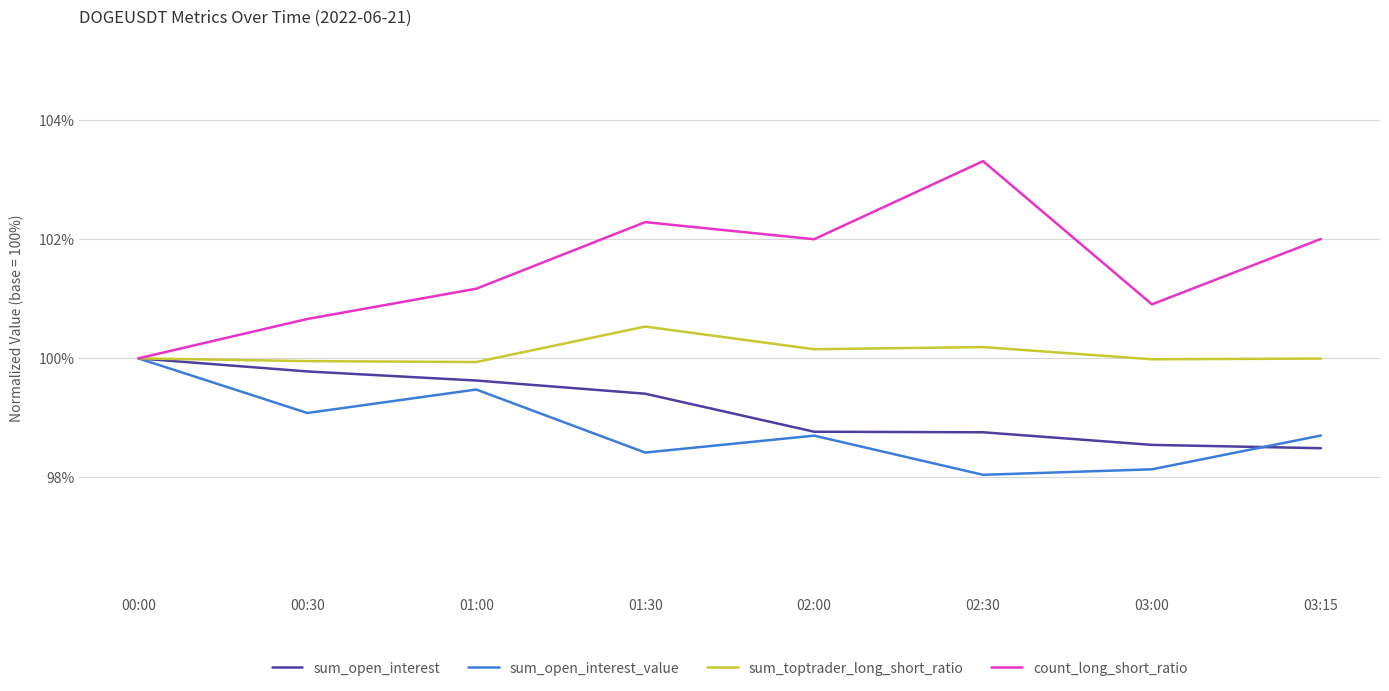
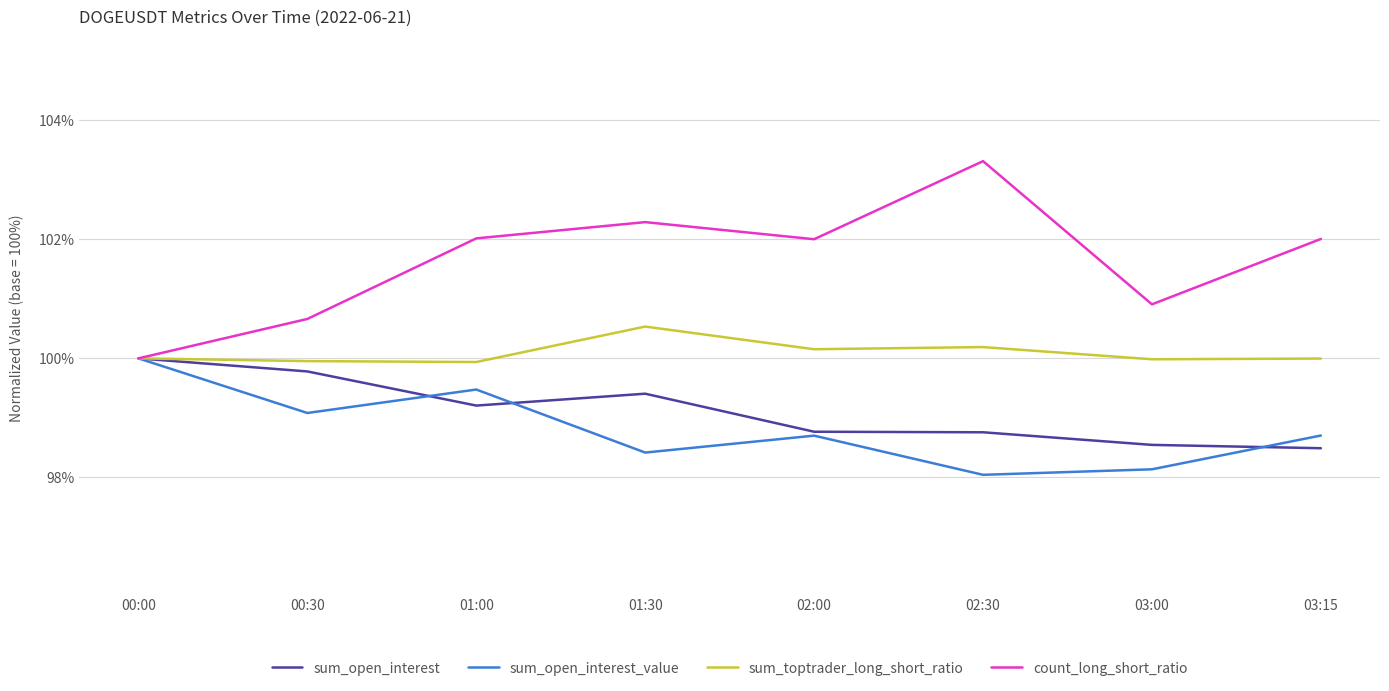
sum_open_interest, 01:00: 99.6% -> 99.2%
count_long_short_ratio, 01:00: 101.2% -> 102.0%
